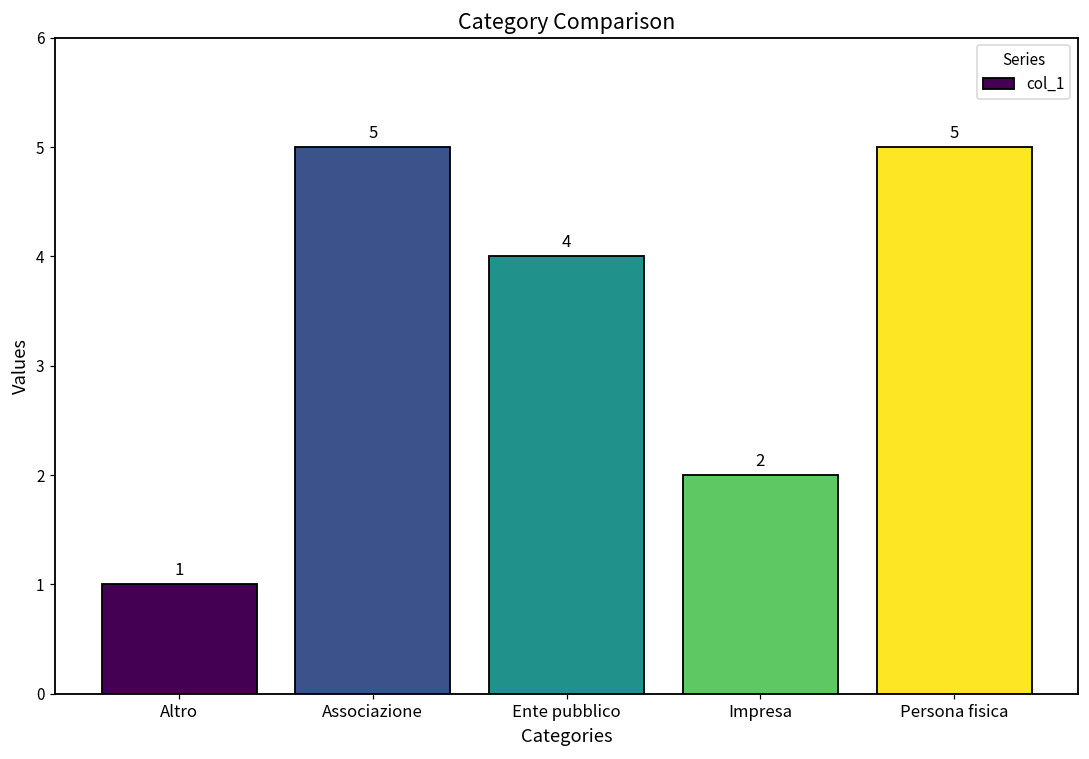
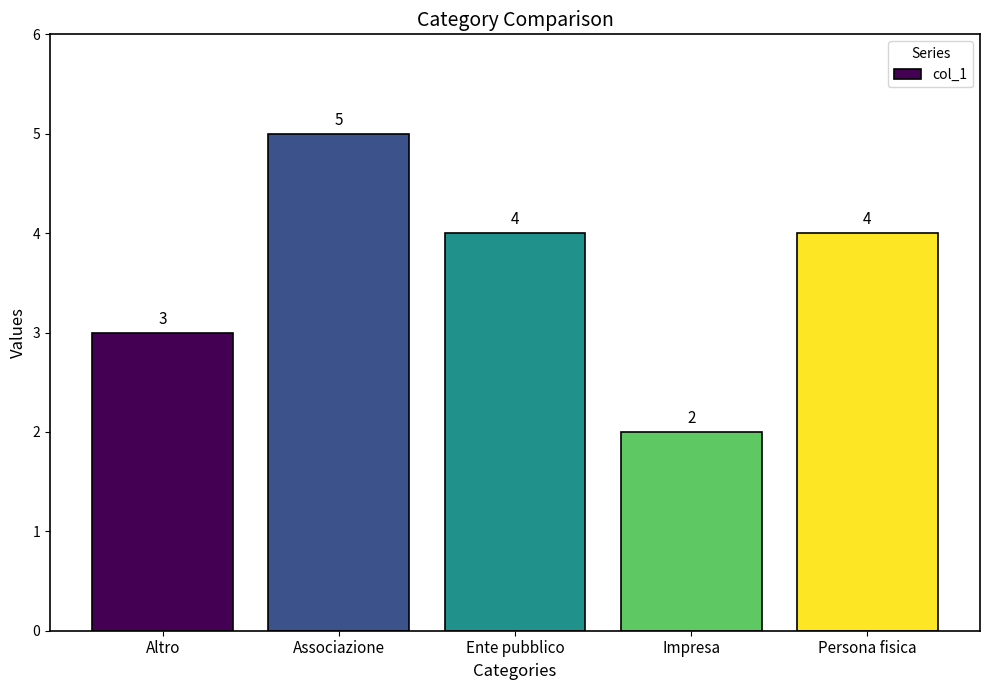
Altro: 1 -> 3
Persona fisica: 5 -> 4
